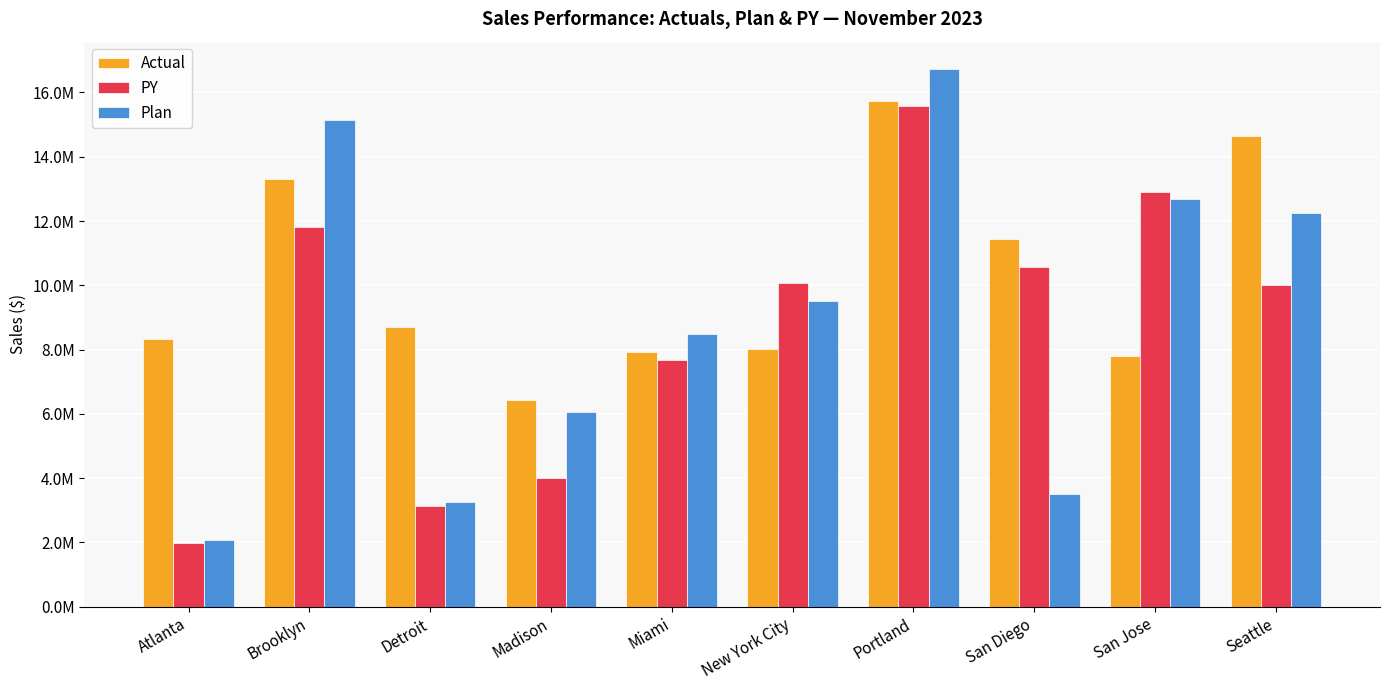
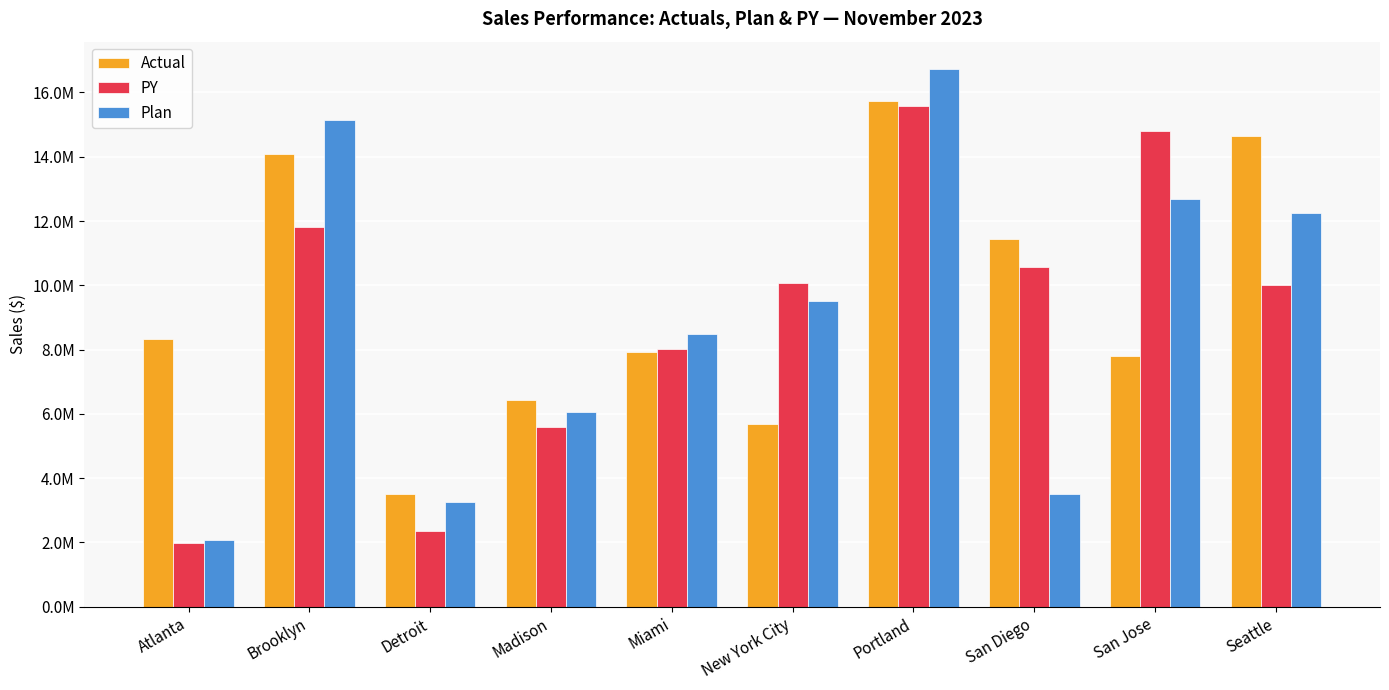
Actual, Brooklyn: 13300000 -> 14100000
Actual, Detroit: 8700000 -> 3500000
PY, Detroit: 3100000 -> 2300000
PY, Madison: 4000000 -> 5600000
PY, Miami: 7700000 -> 8000000
Actual, New York City: 8000000 -> 5700000
PY, San Jose: 12900000 -> 14800000
